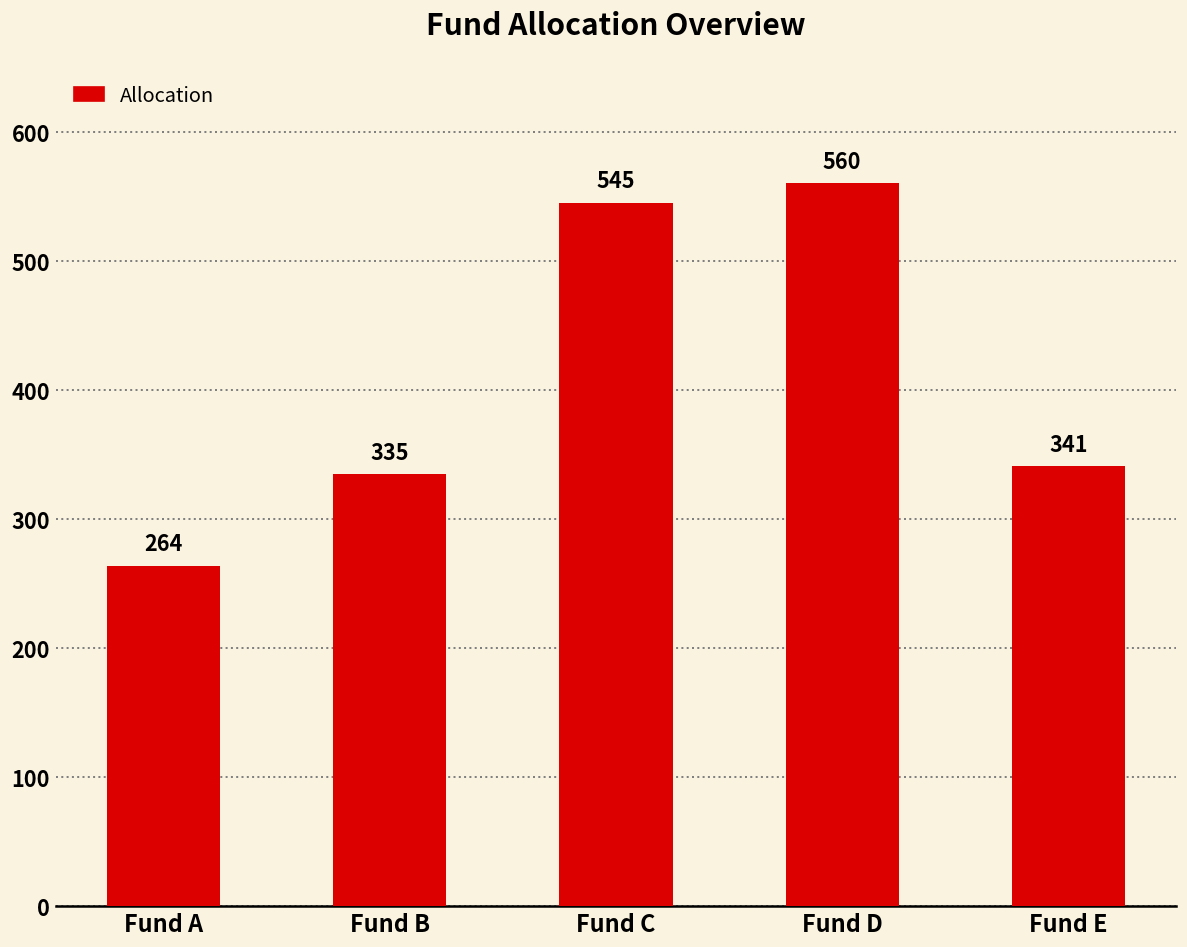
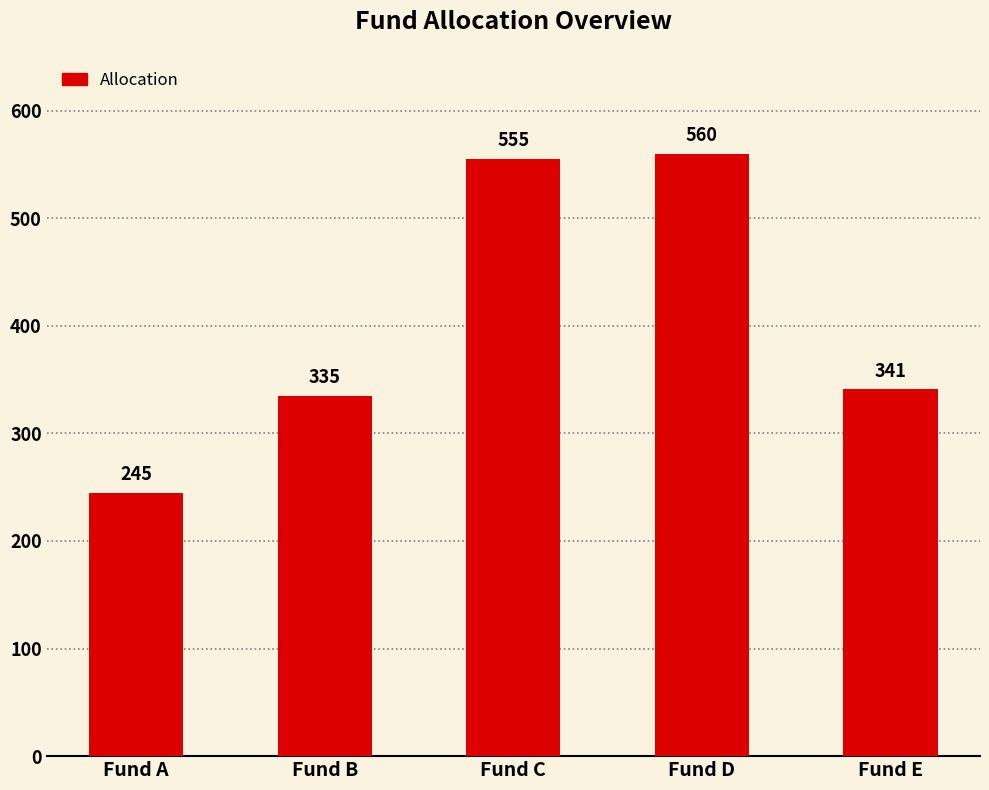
Fund A: 264 -> 245
Fund C: 545 -> 555
